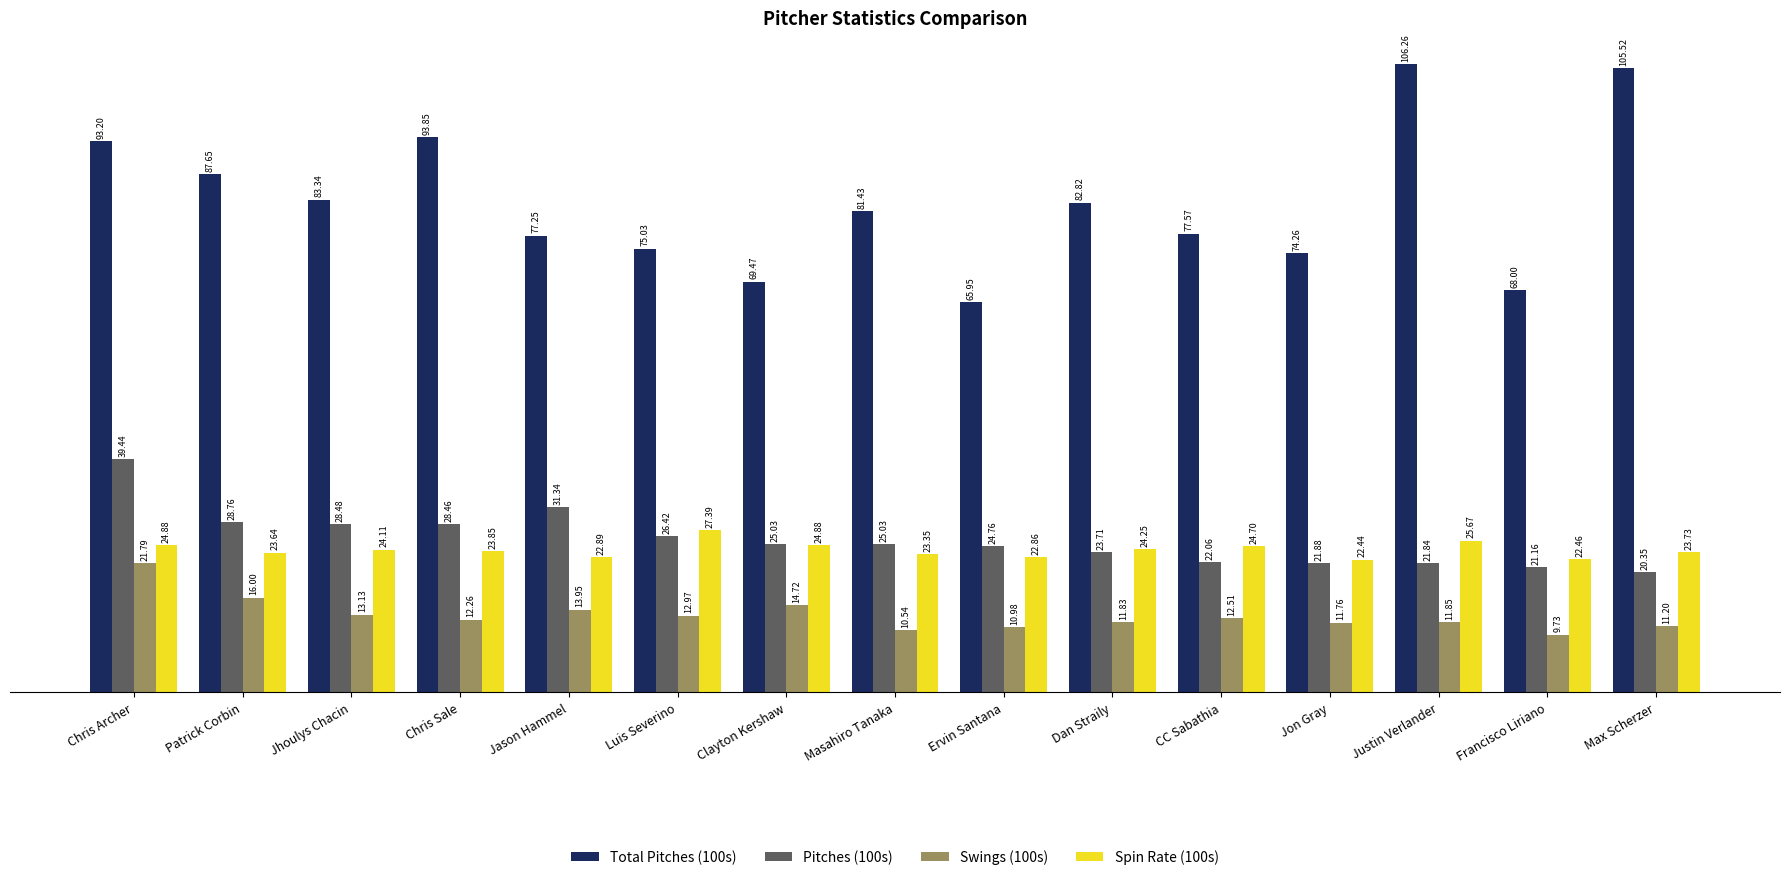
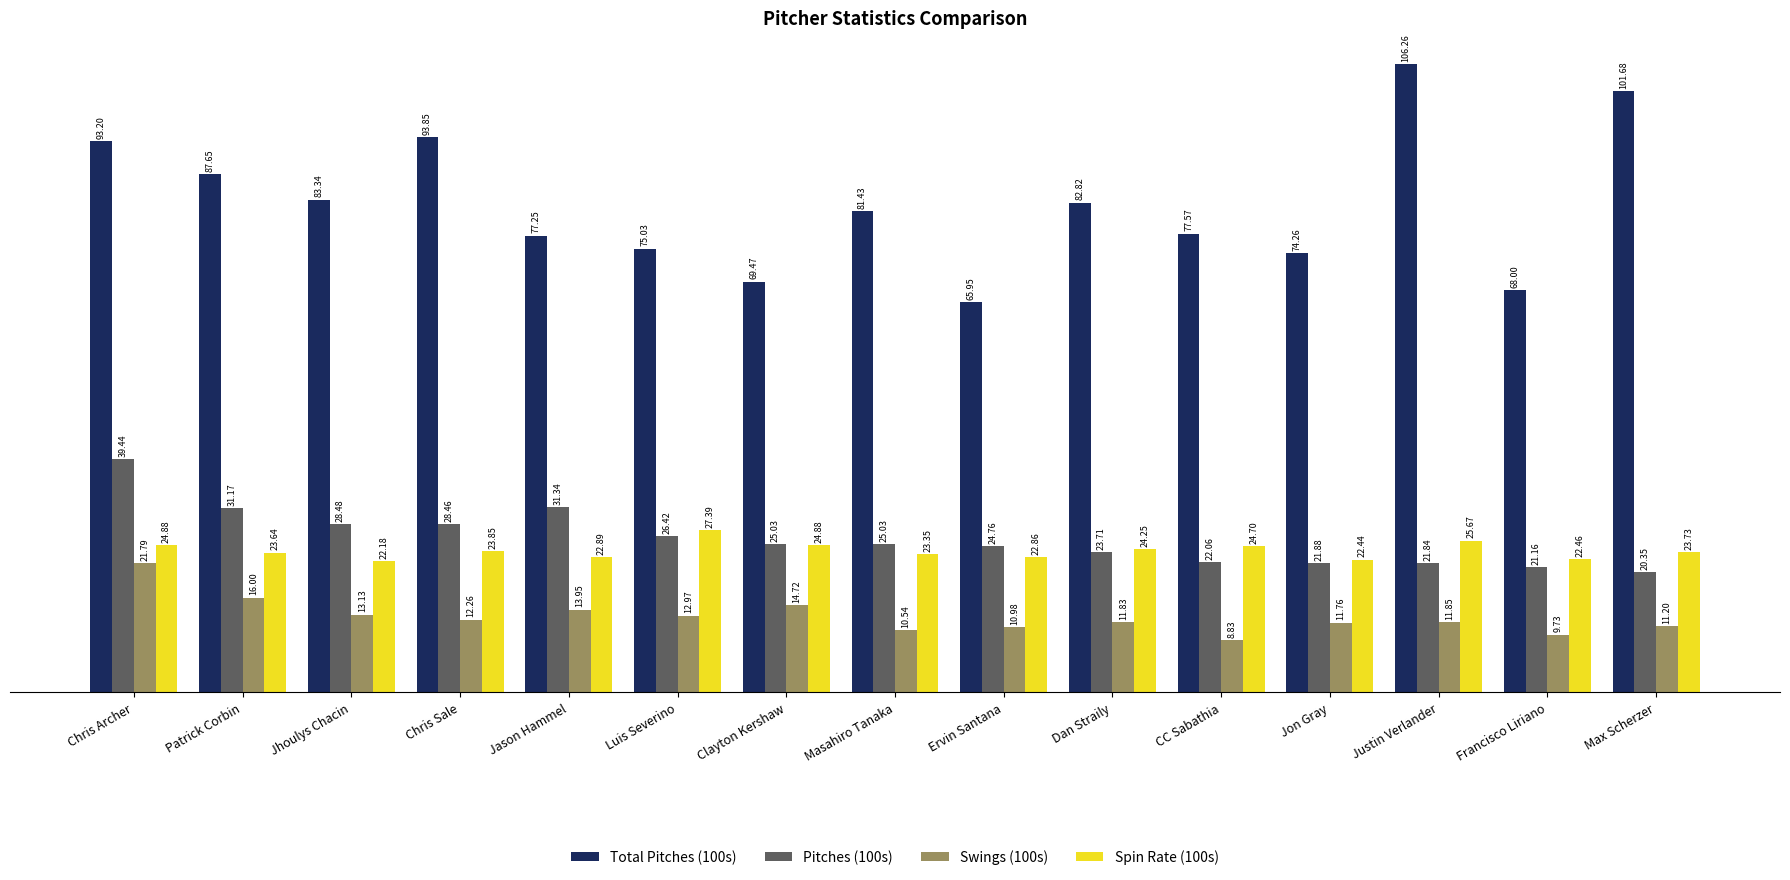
Pitches (100s), Patrick Corbin: 28.76 -> 31.17
Spin Rate (100s), Jhoulys Chacin: 24.11 -> 22.18
Swings (100s), CC Sabathia: 12.51 -> 8.83
Total Pitches (100s), Max Scherzer: 105.52 -> 101.68
